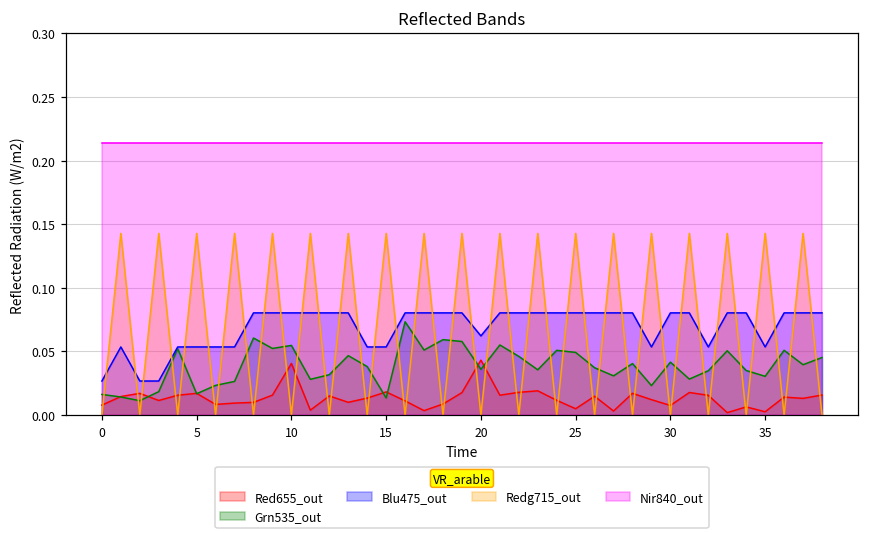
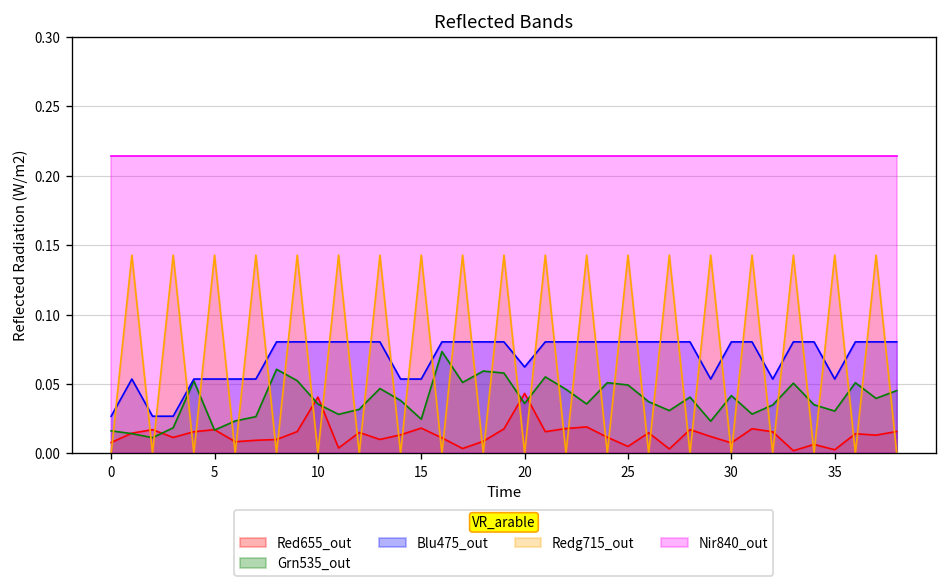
Grn535_out, 10: 0.055 -> 0.036
Grn535_out, 15: 0.013 -> 0.025
